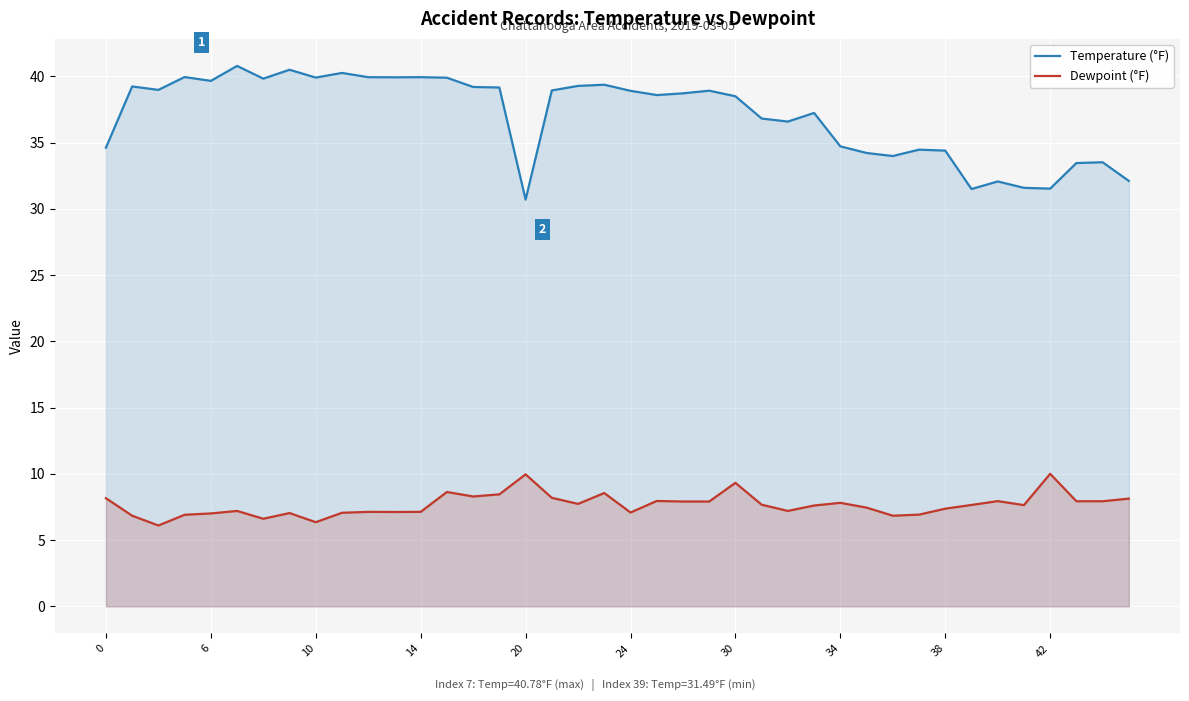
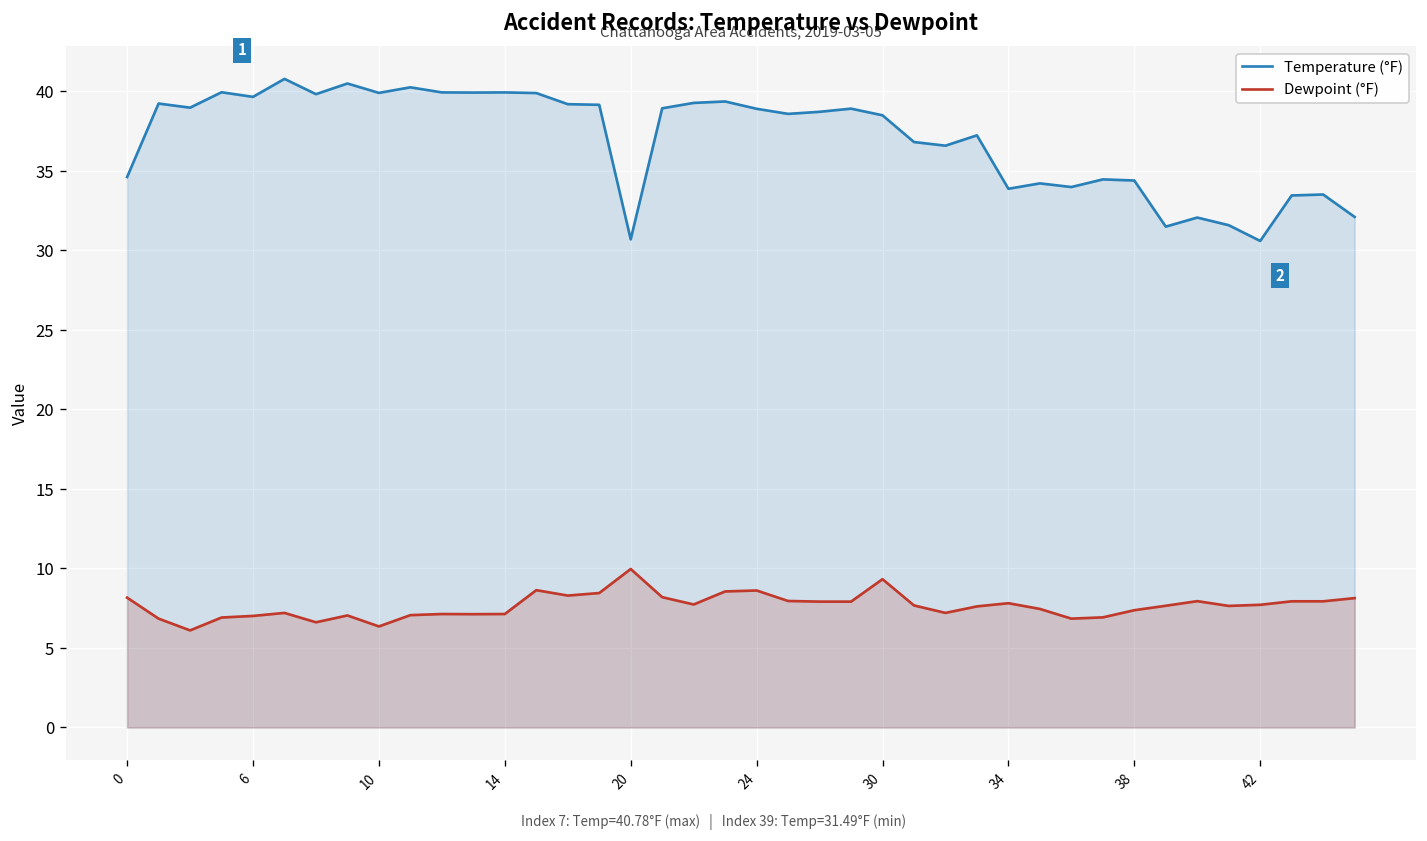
Dewpoint (°F), 24: 7.1 -> 8.6
Temperature (°F), 34: 34.7 -> 33.9
Temperature (°F), 42: 31.5 -> 30.6
Dewpoint (°F), 42: 10.0 -> 7.7
